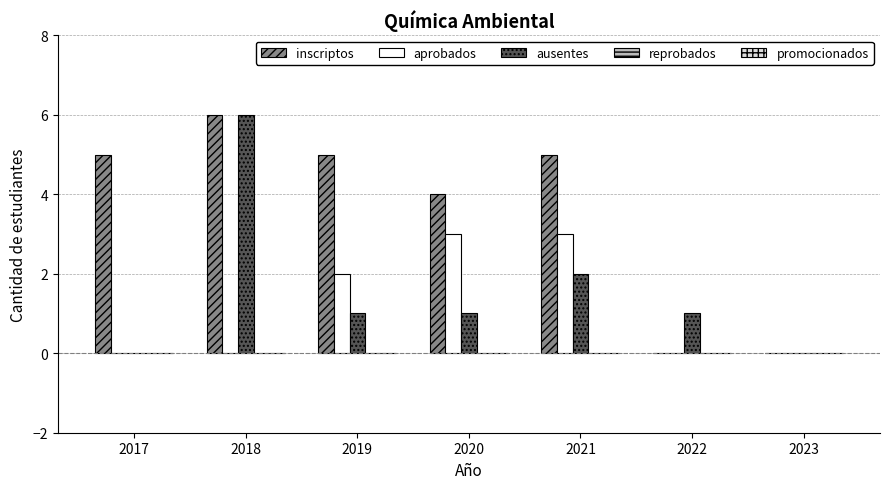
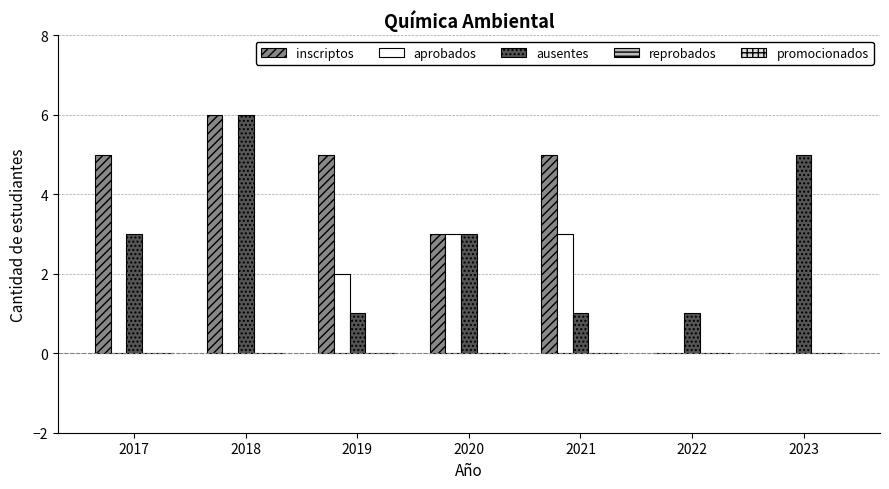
ausentes, 2017: 0 -> 3
inscriptos, 2020: 4 -> 3
ausentes, 2020: 1 -> 3
ausentes, 2021: 2 -> 1
ausentes, 2023: 0 -> 5
